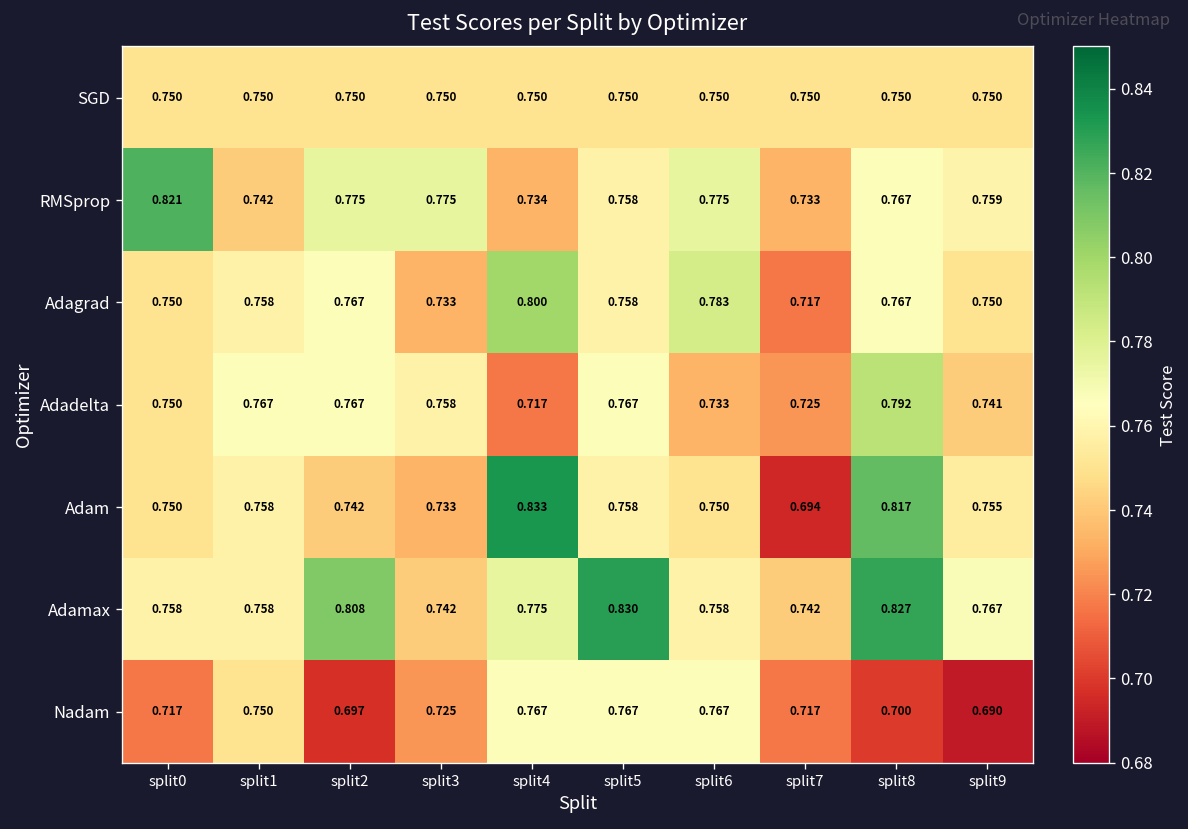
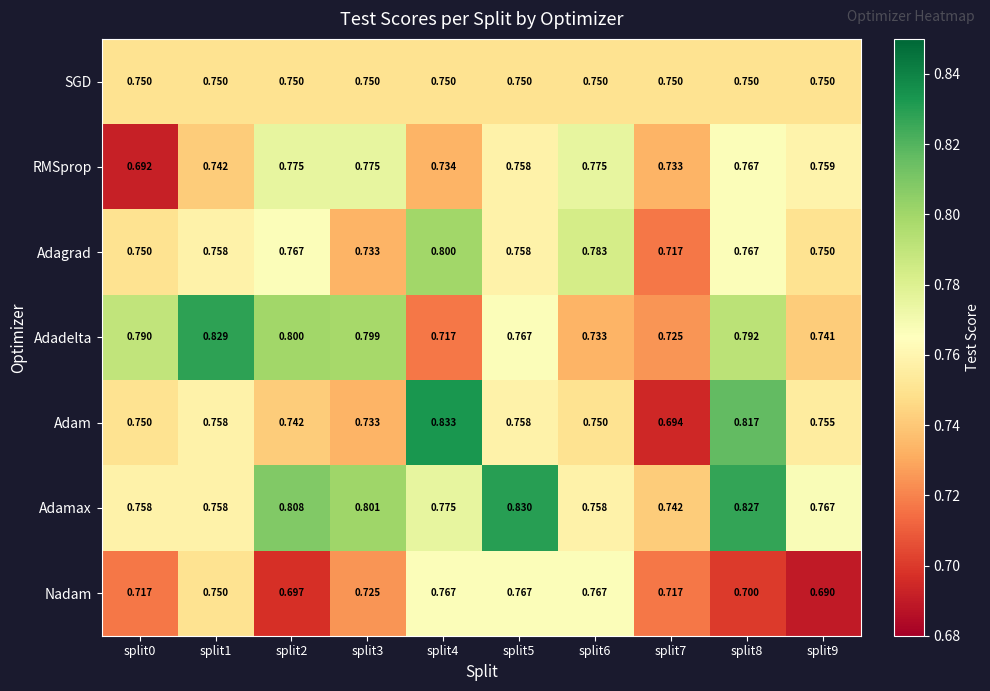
RMSprop, split0: 0.821 -> 0.692
Adadelta, split0: 0.750 -> 0.790
Adadelta, split1: 0.767 -> 0.829
Adadelta, split2: 0.767 -> 0.800
Adadelta, split3: 0.758 -> 0.799
Adamax, split3: 0.742 -> 0.801
